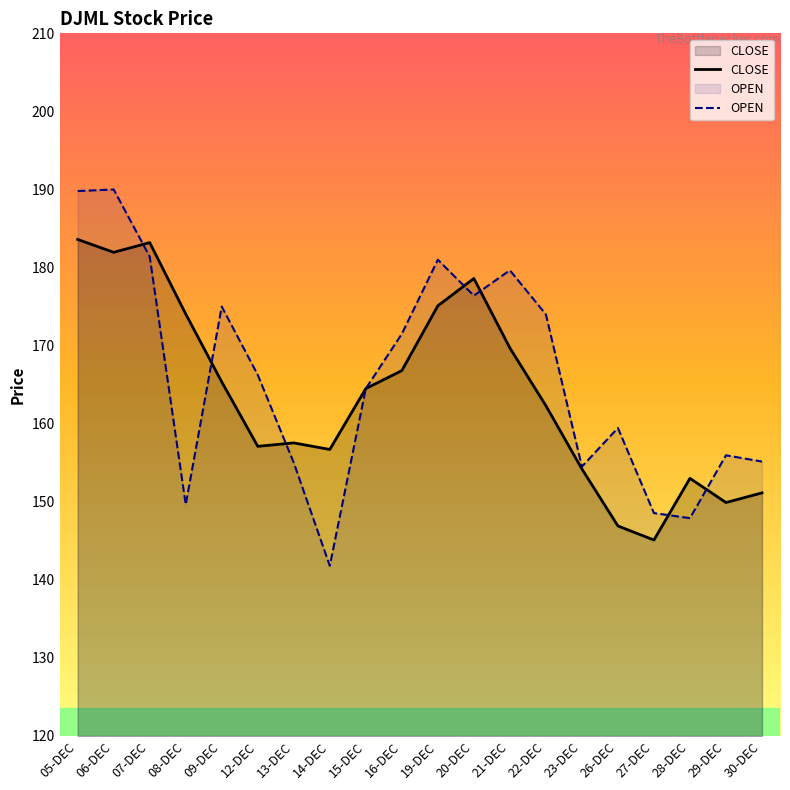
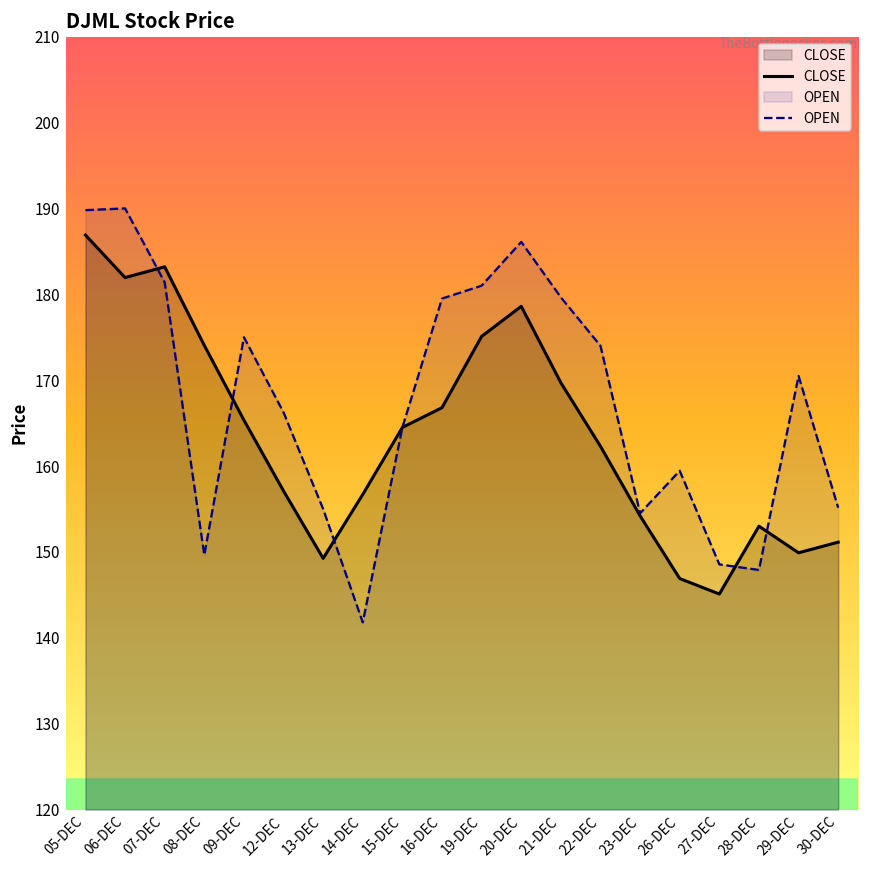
CLOSE, 05-DEC: 184 -> 187
CLOSE, 13-DEC: 158 -> 149
OPEN, 16-DEC: 172 -> 180
OPEN, 20-DEC: 176 -> 186
OPEN, 29-DEC: 156 -> 170
